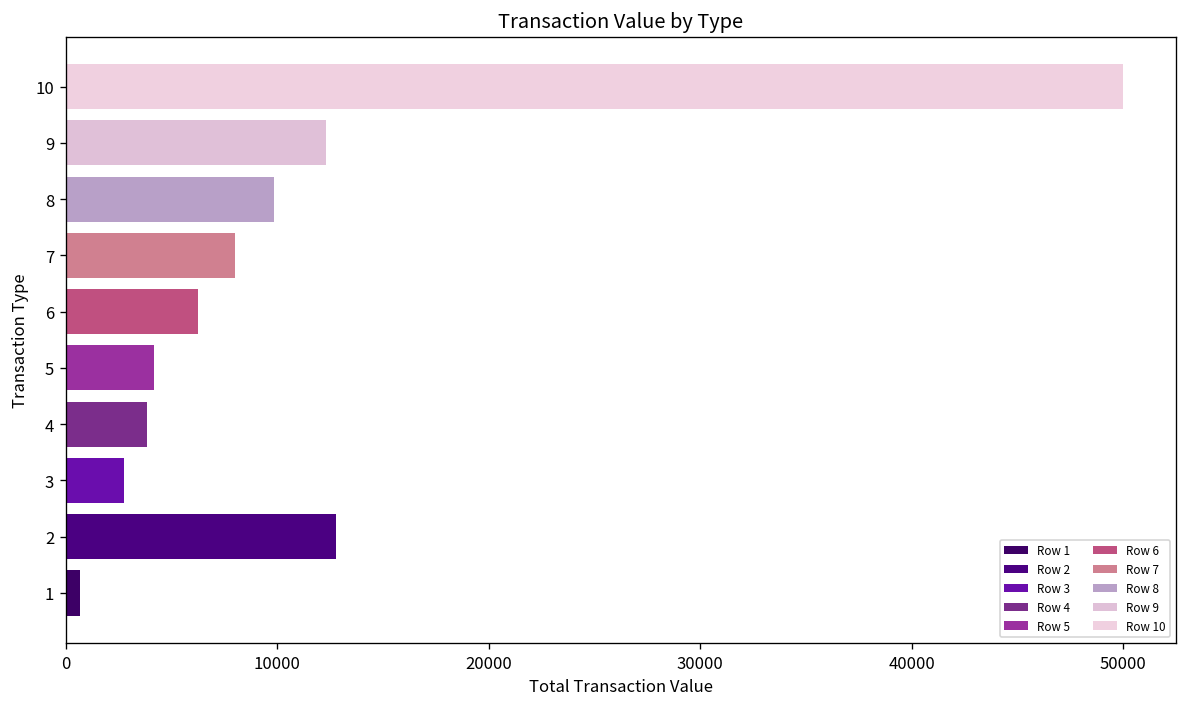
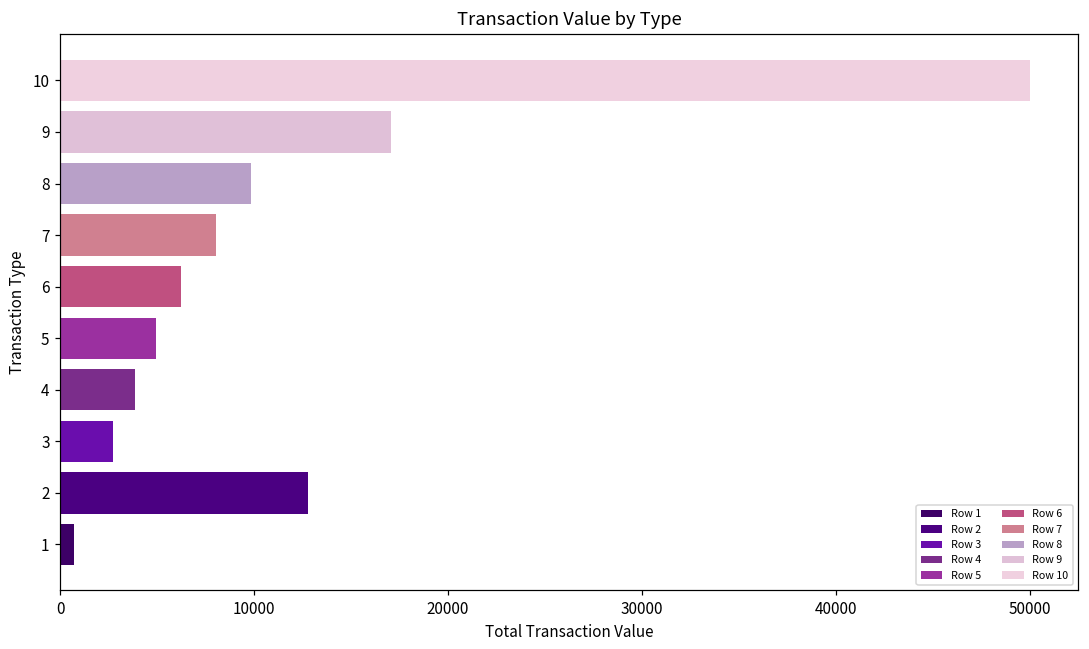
9: 12300 -> 17000
5: 4200 -> 4900
